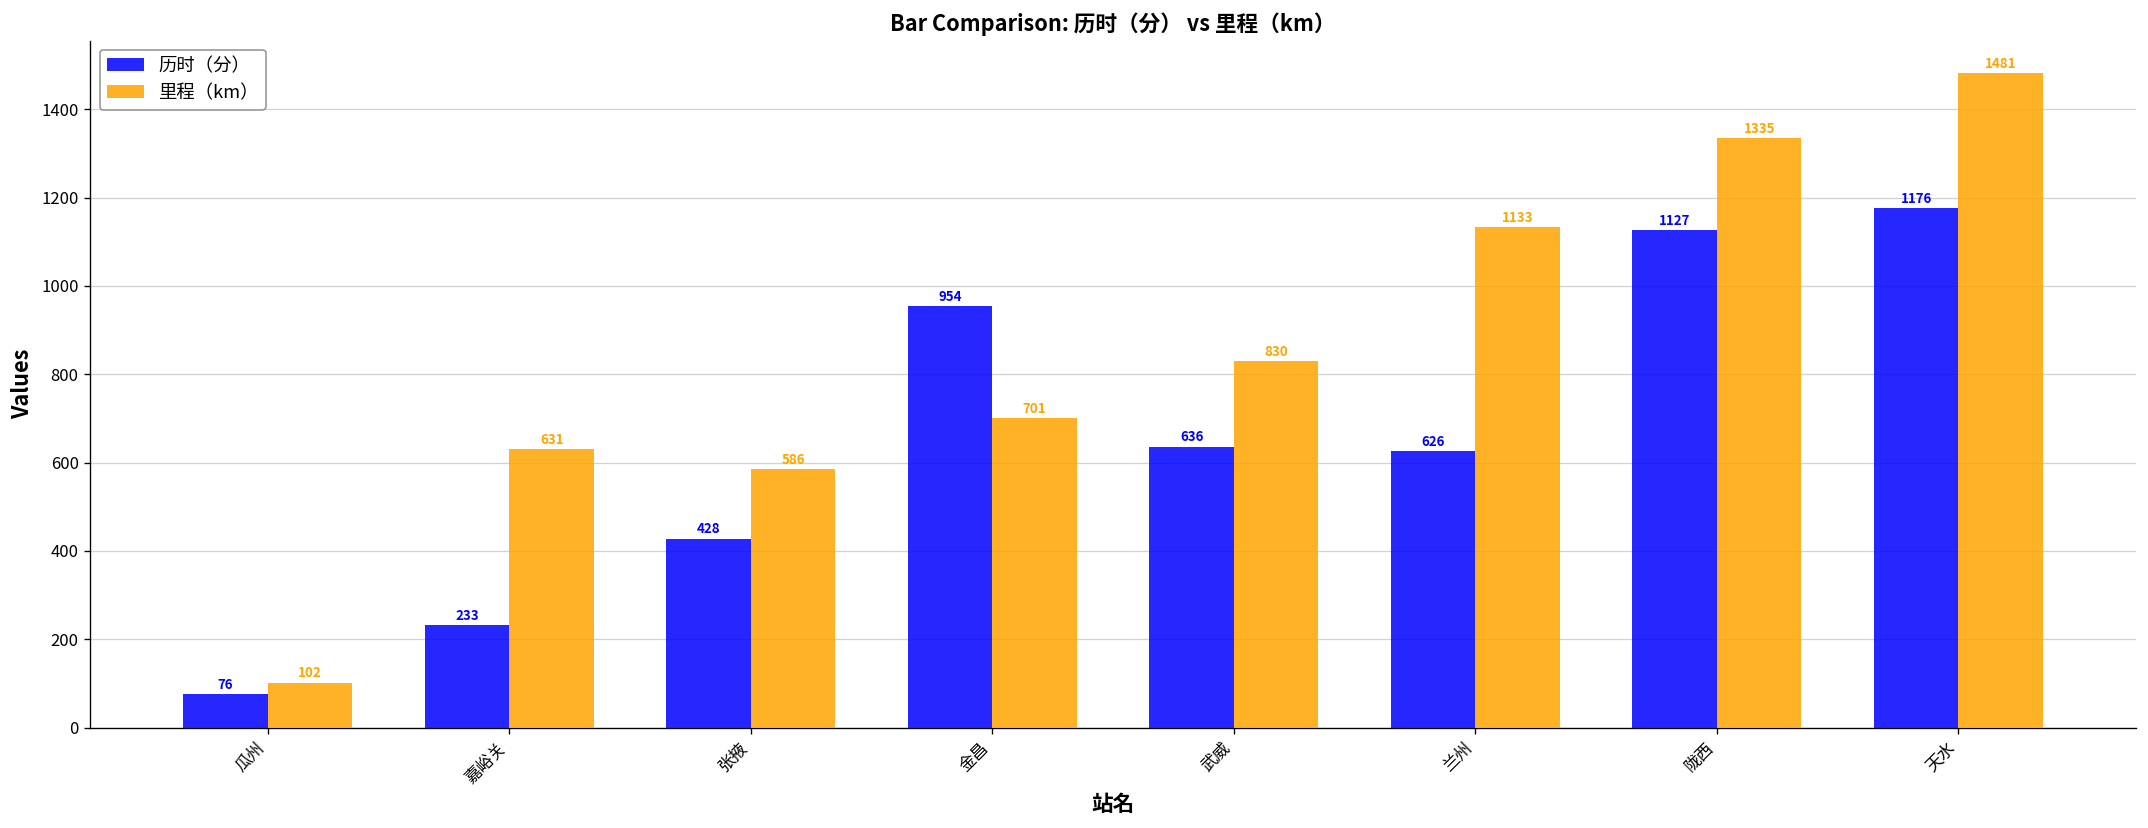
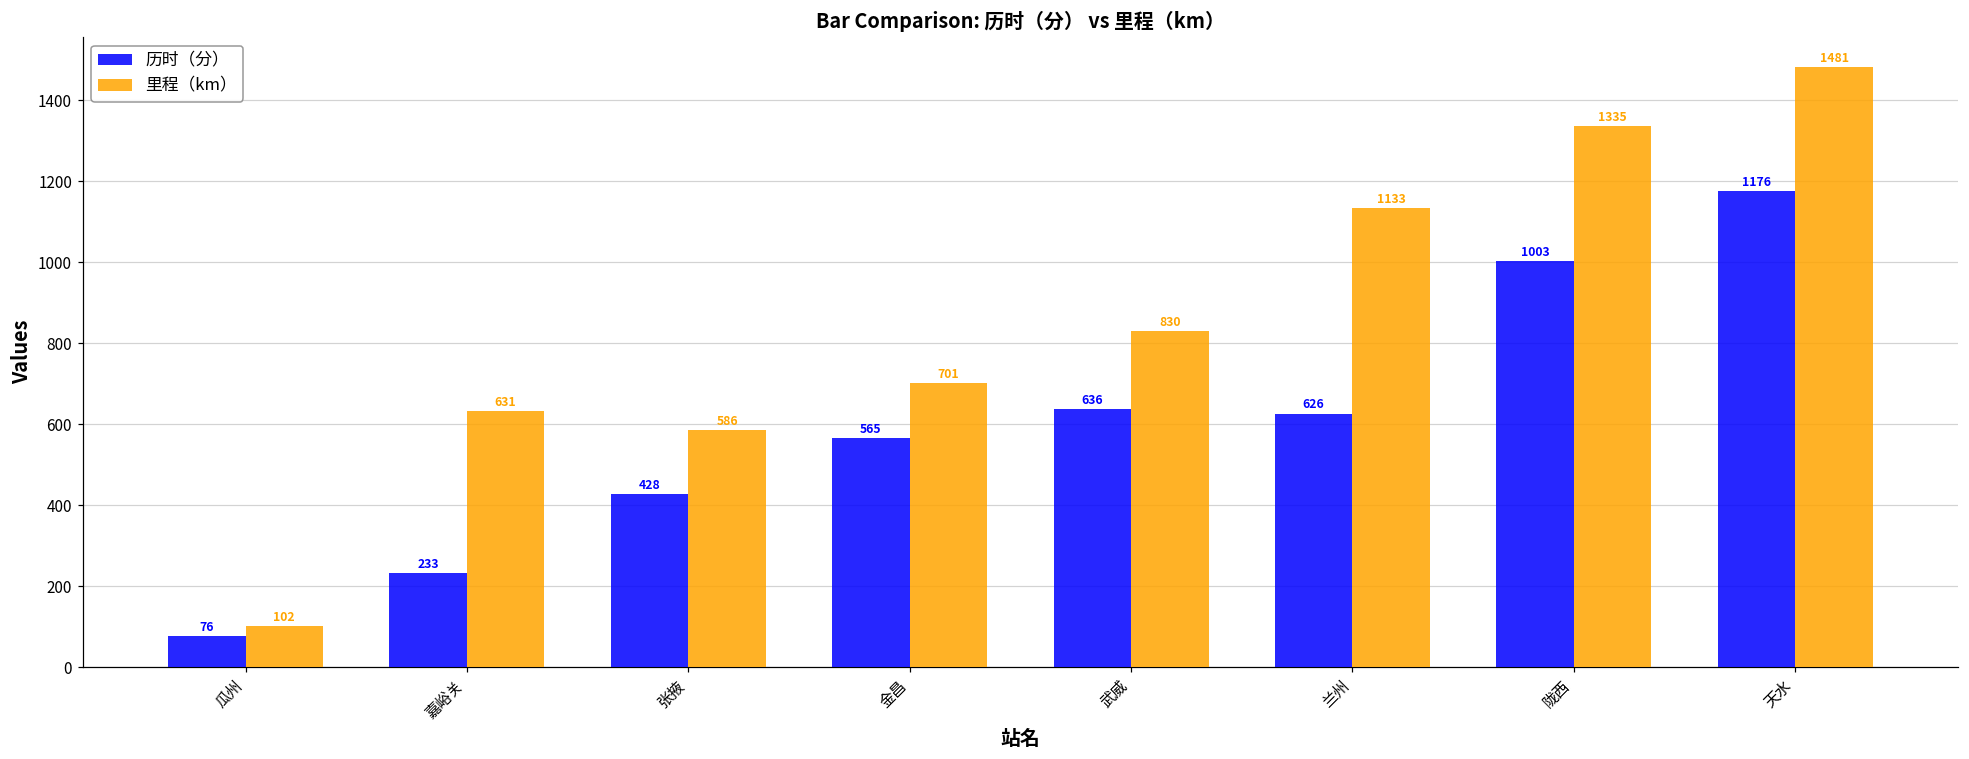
历时（分）, 金昌: 954 -> 565
历时（分）, 陇西: 1127 -> 1003
